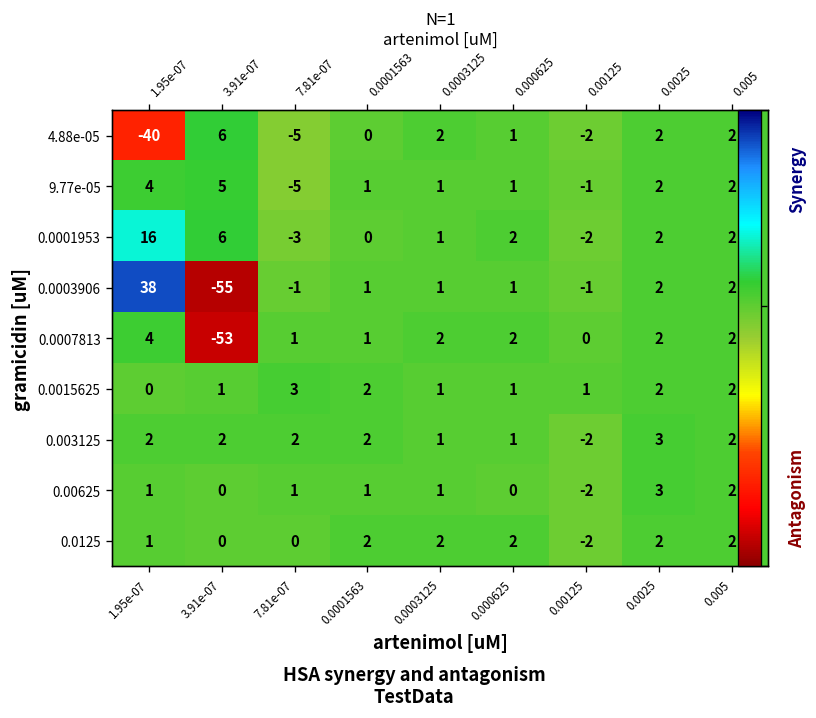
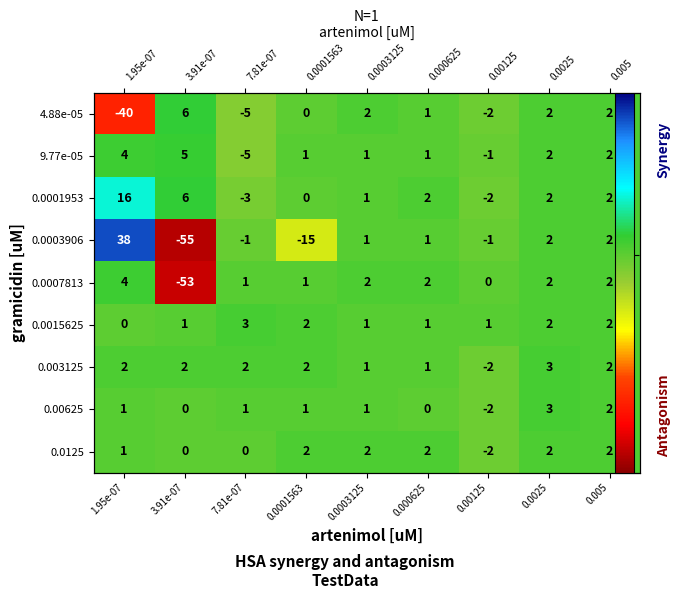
0.0003906, 0.0001563: 1 -> -15
